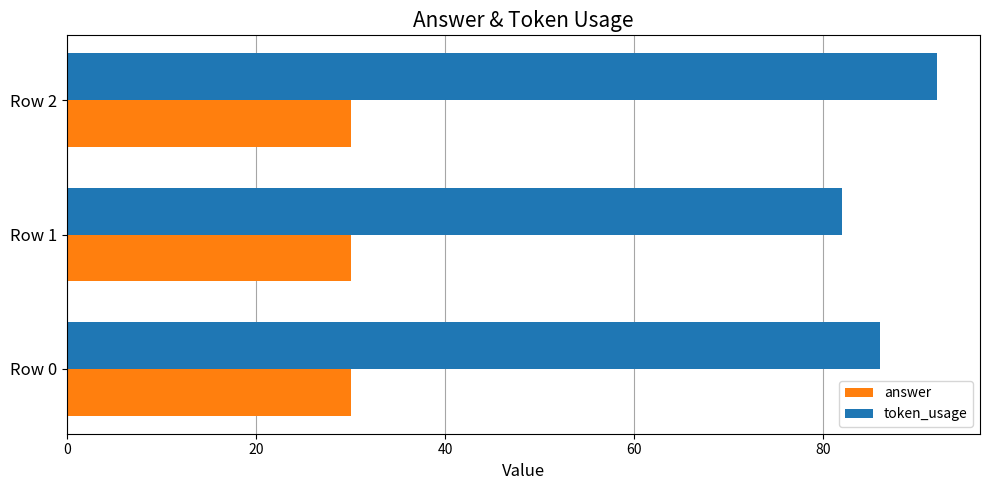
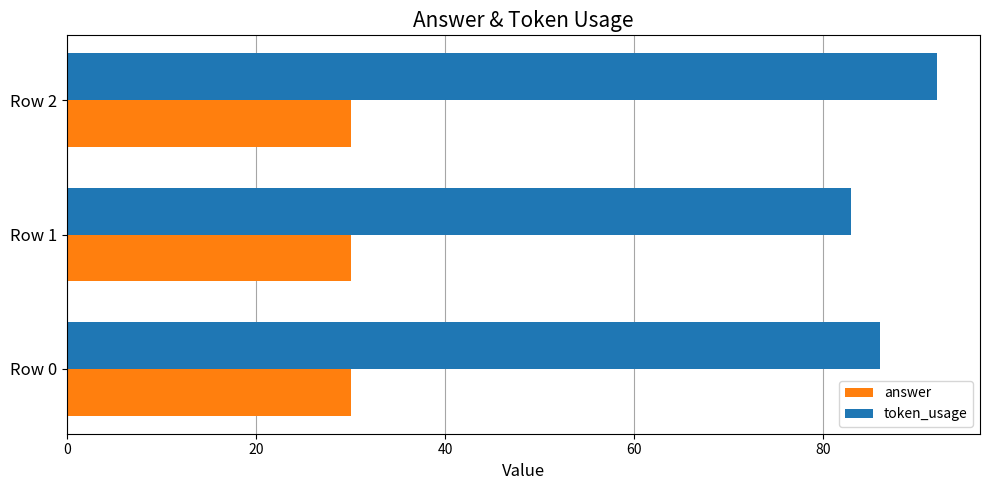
token_usage, Row 1: 82 -> 83
